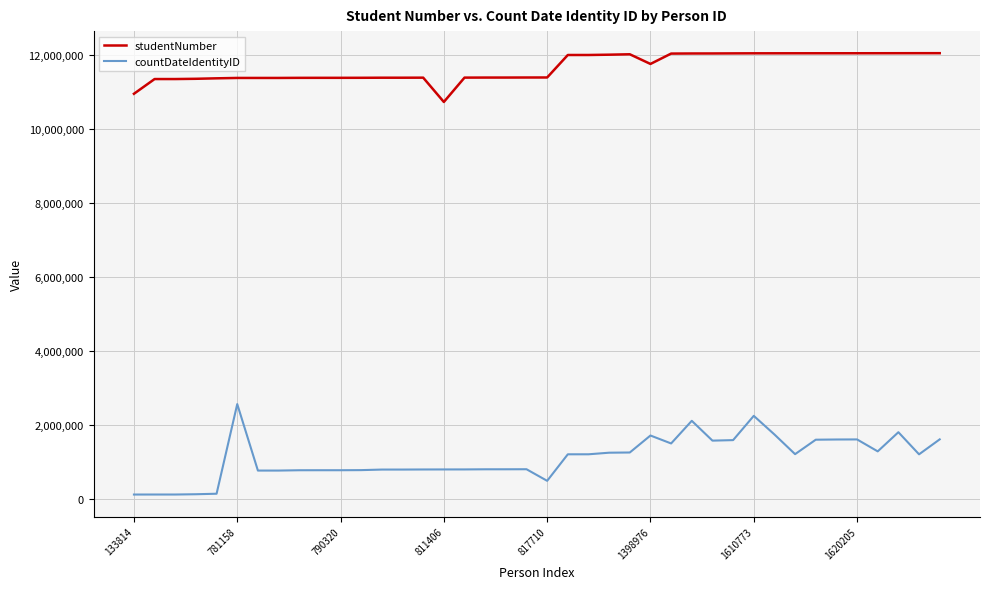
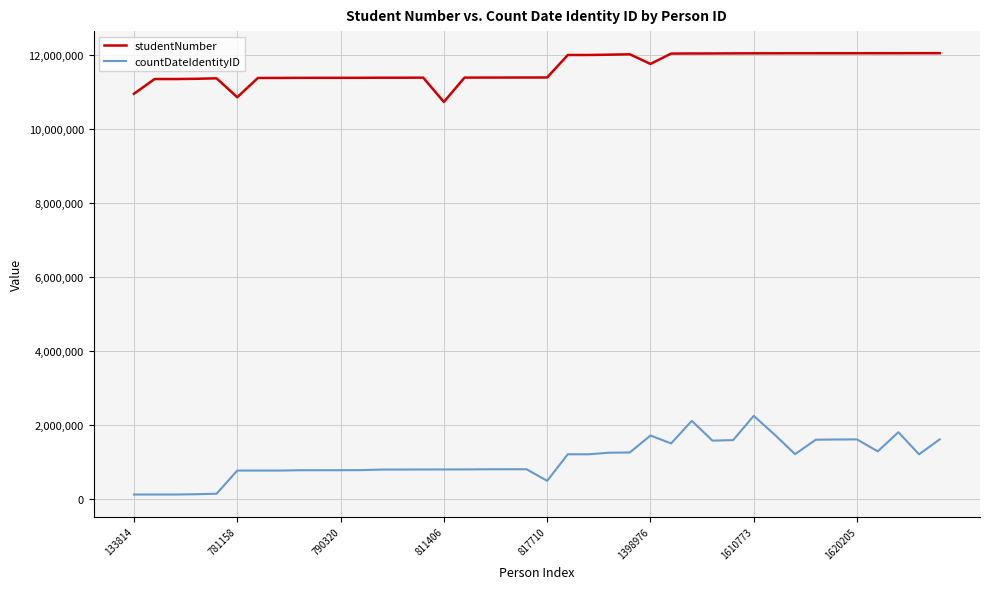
studentNumber, 781158: 11,400,000 -> 10,900,000
countDateIdentityID, 781158: 2,600,000 -> 800,000
